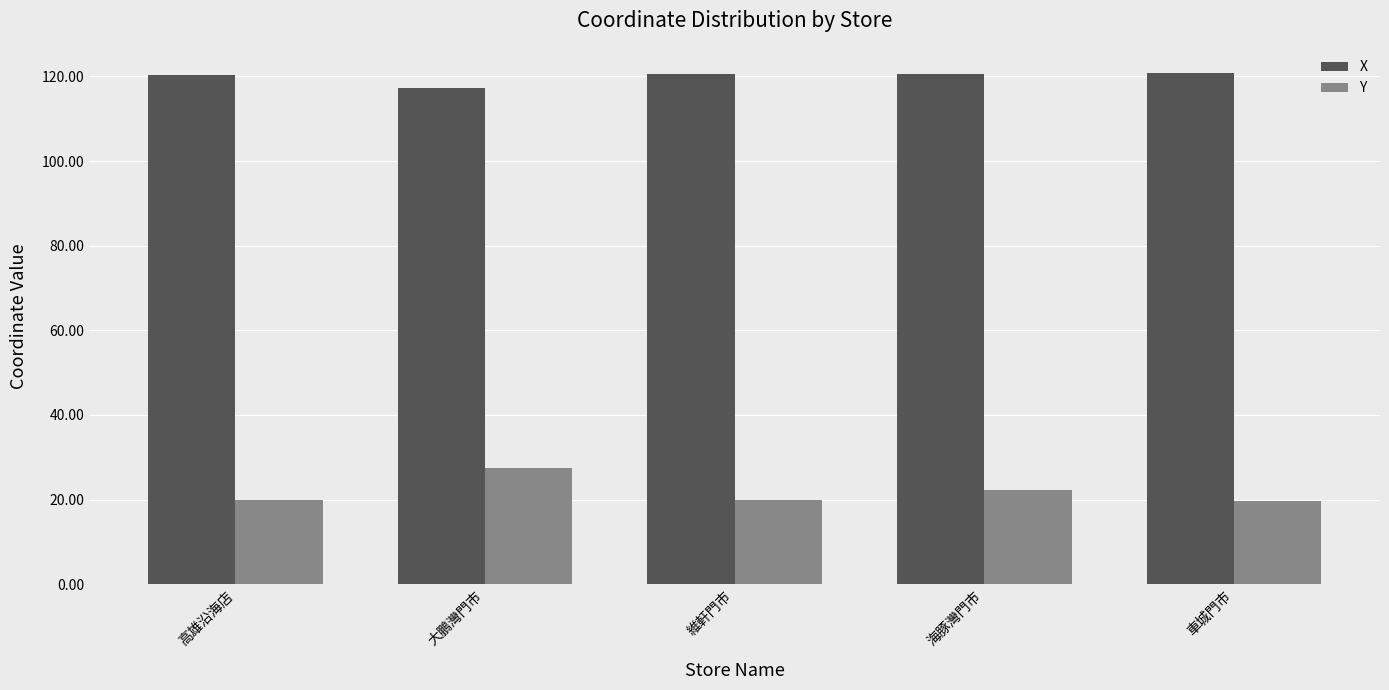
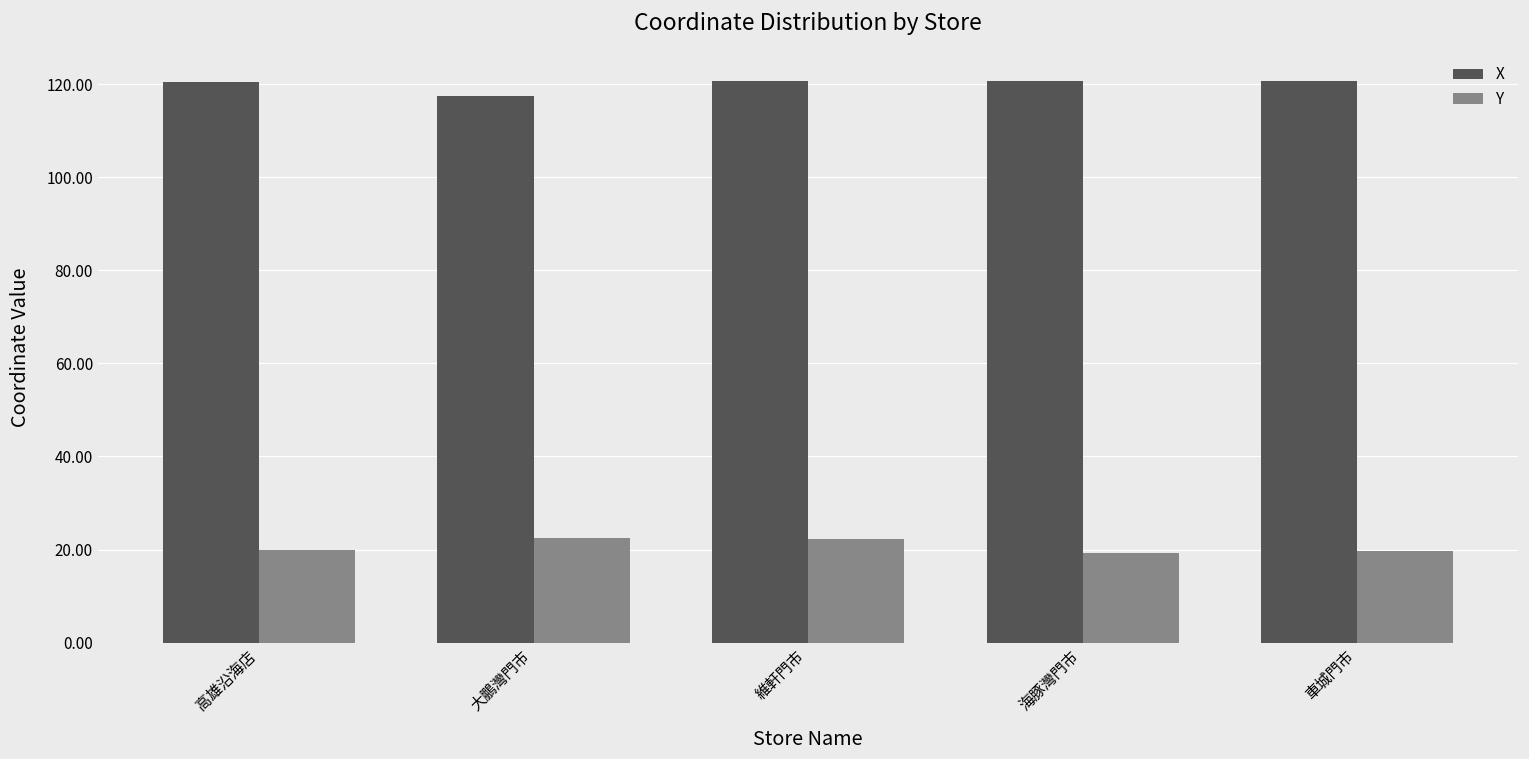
Y, 大鵬灣門市: 28 -> 22
Y, 維軒門市: 20 -> 22
Y, 海豚灣門市: 22 -> 19
